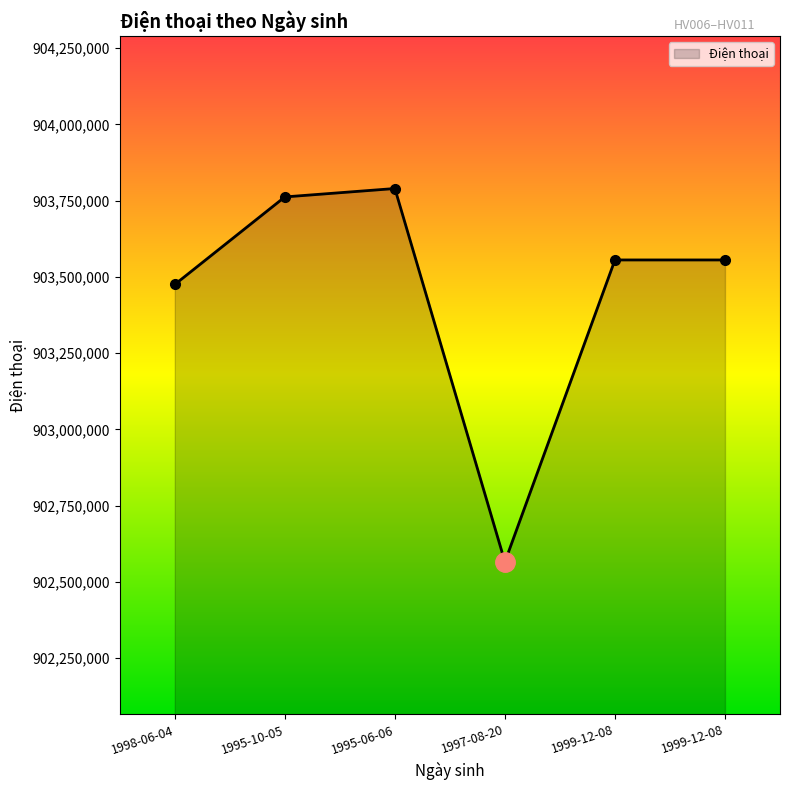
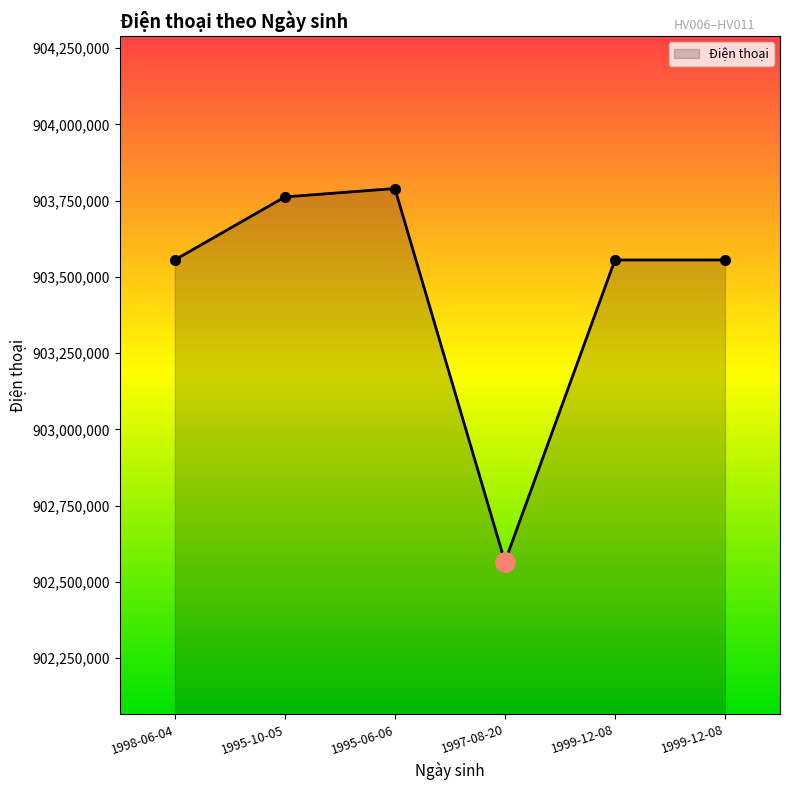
Điện thoại, 1998-06-04: 903,480,000 -> 903,560,000
